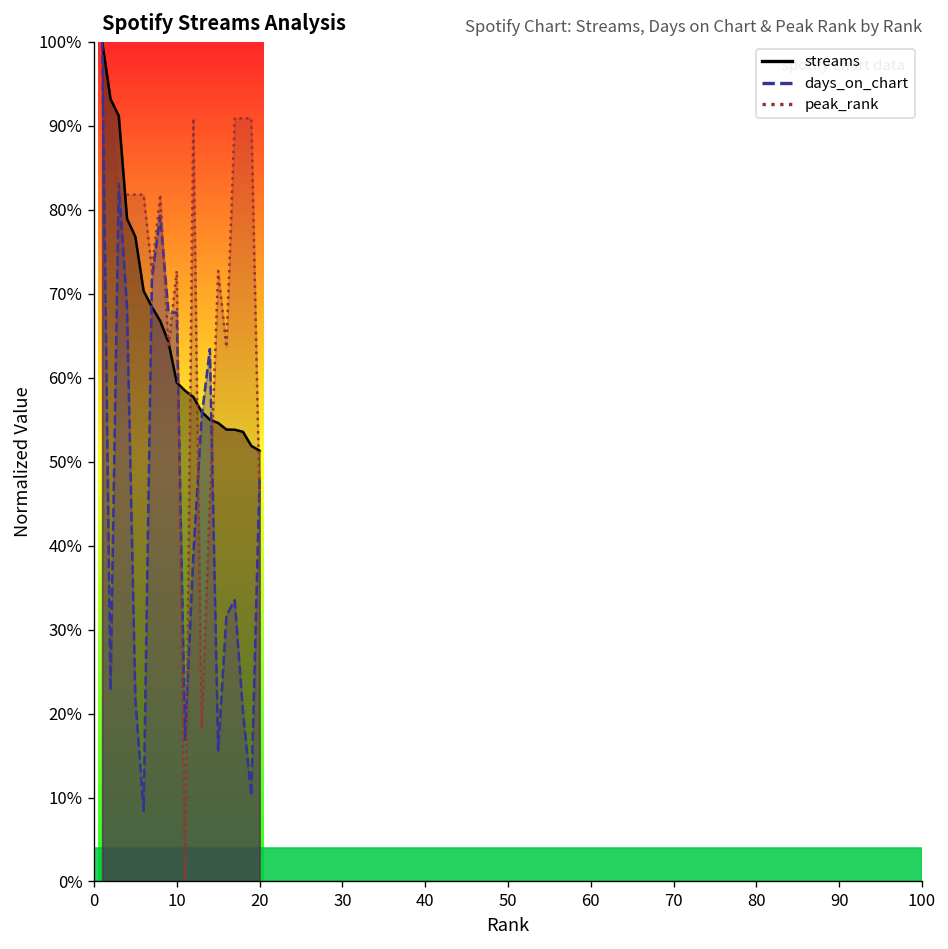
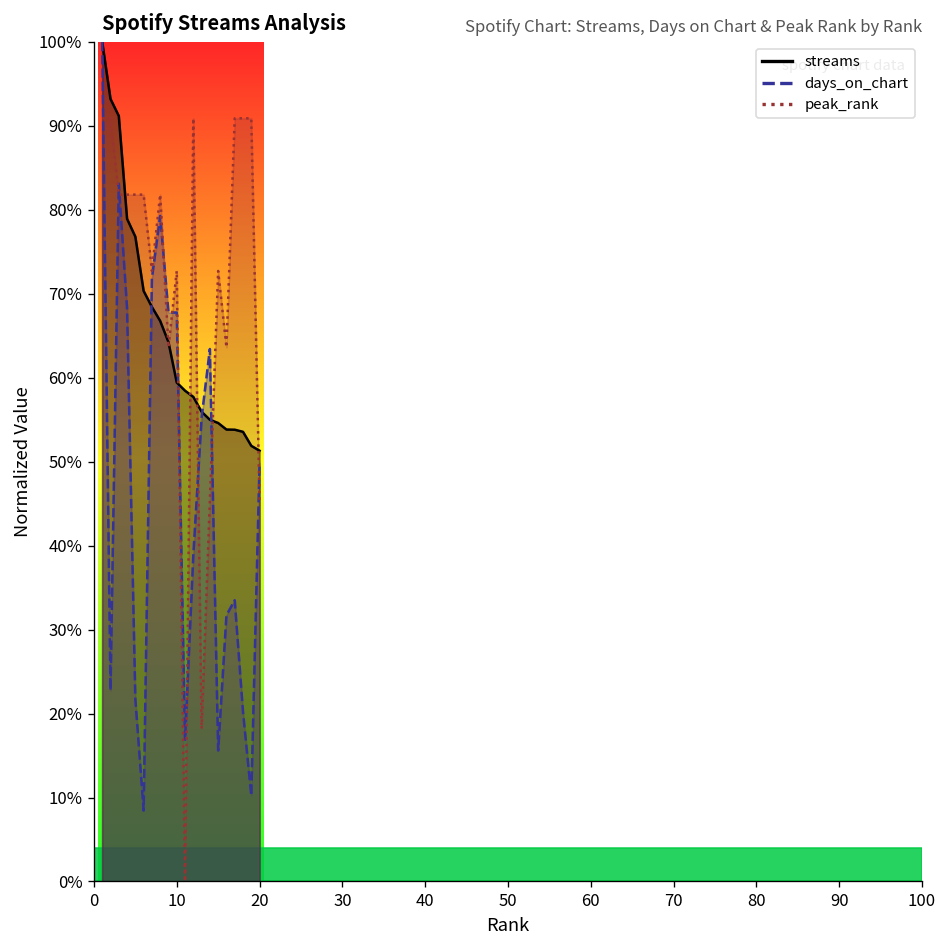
days_on_chart, 20: 48% -> 50%
